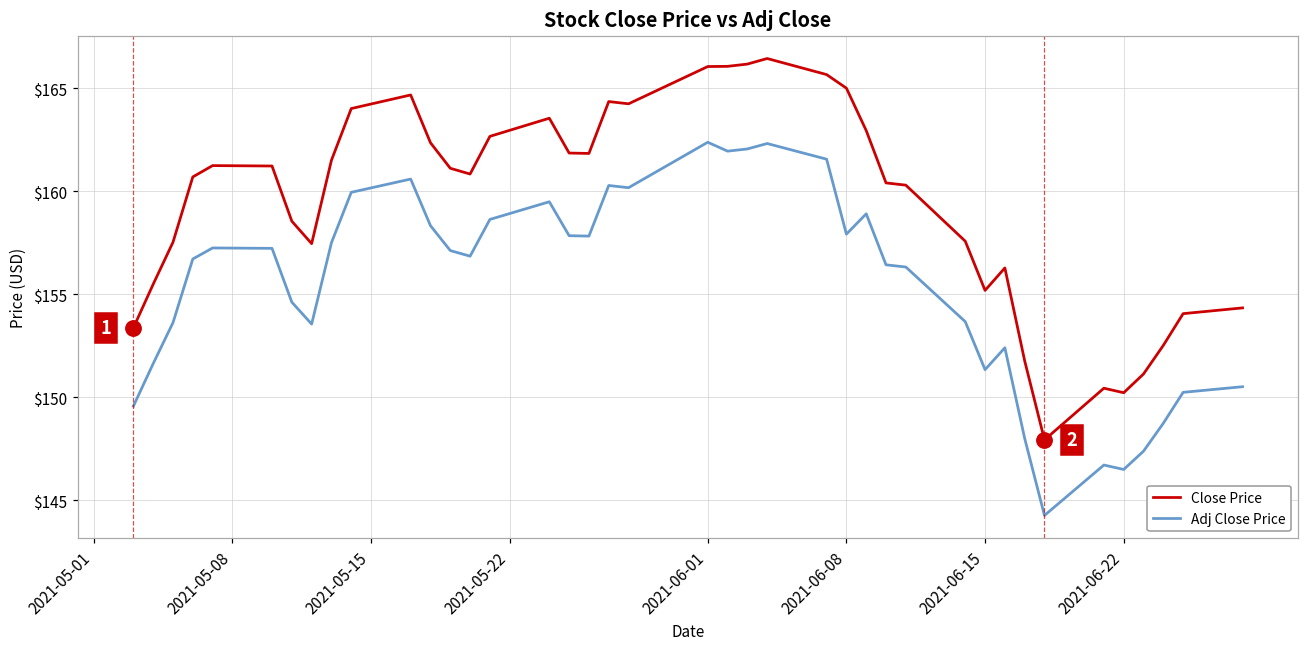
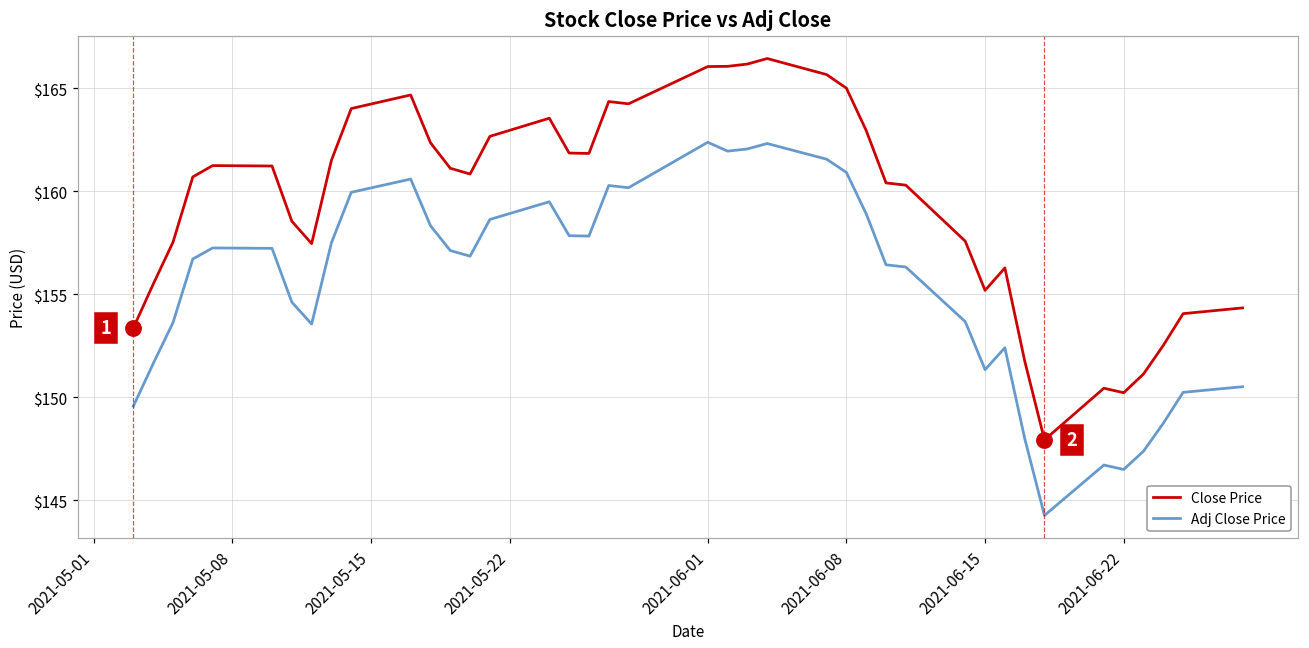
Adj Close Price, 2021-06-08: $157.9 -> $160.9
